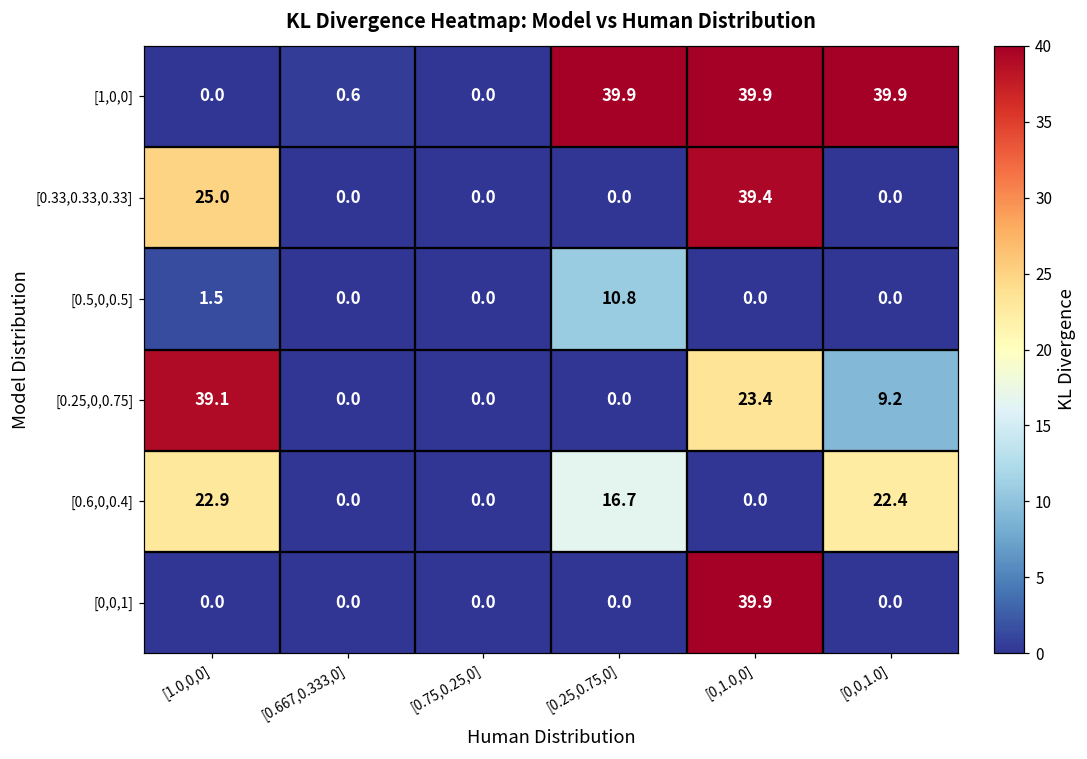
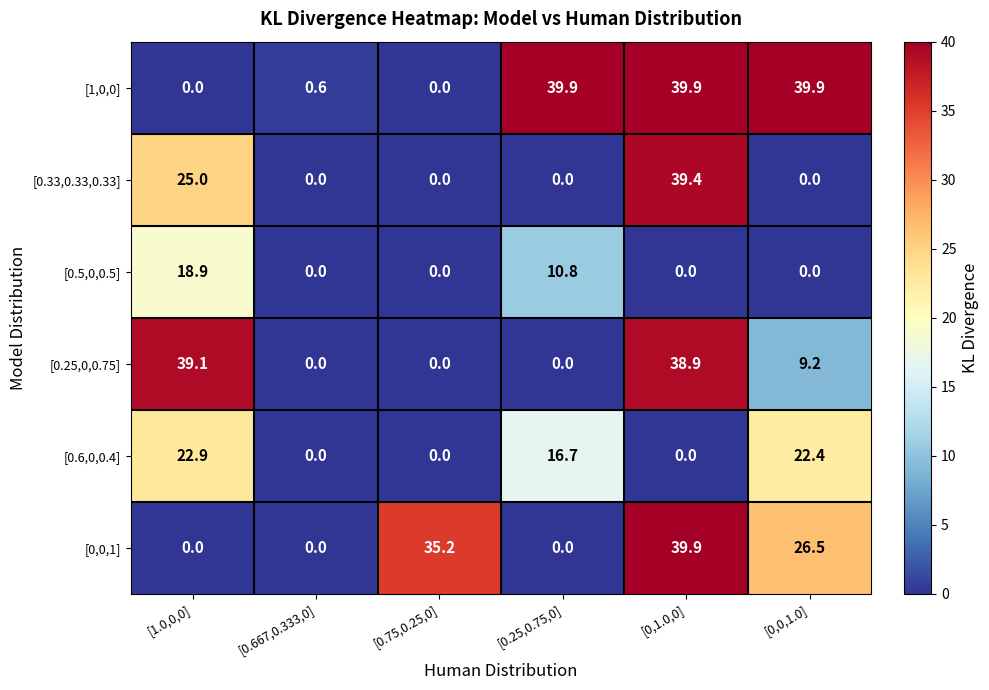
[0.5,0,0.5], [1.0,0,0]: 1.5 -> 18.9
[0.25,0,0.75], [0,1.0,0]: 23.4 -> 38.9
[0,0,1], [0.75,0.25,0]: 0.0 -> 35.2
[0,0,1], [0,0,1.0]: 0.0 -> 26.5
